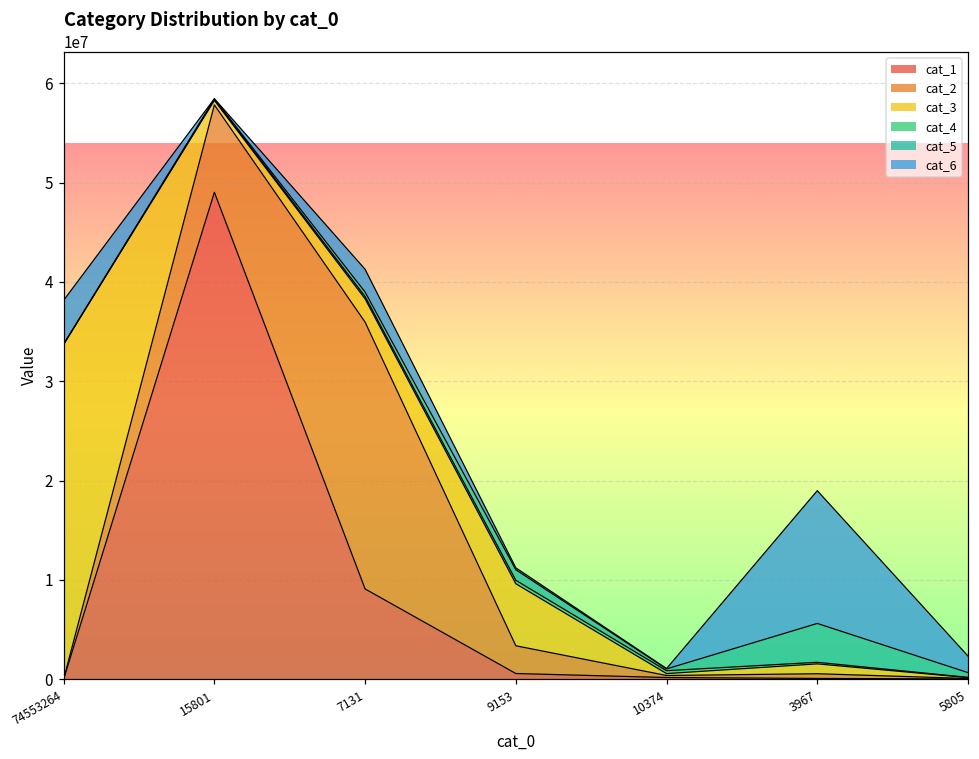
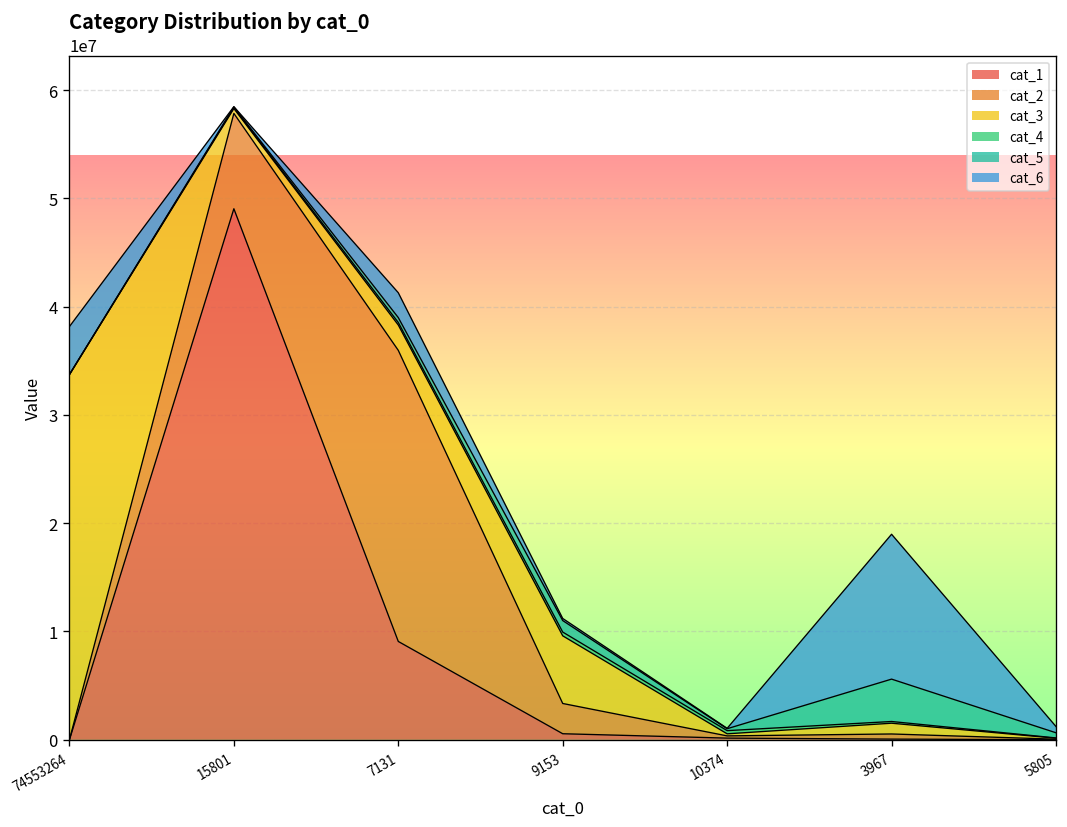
cat_6, 5805: 2000000 -> 1000000
